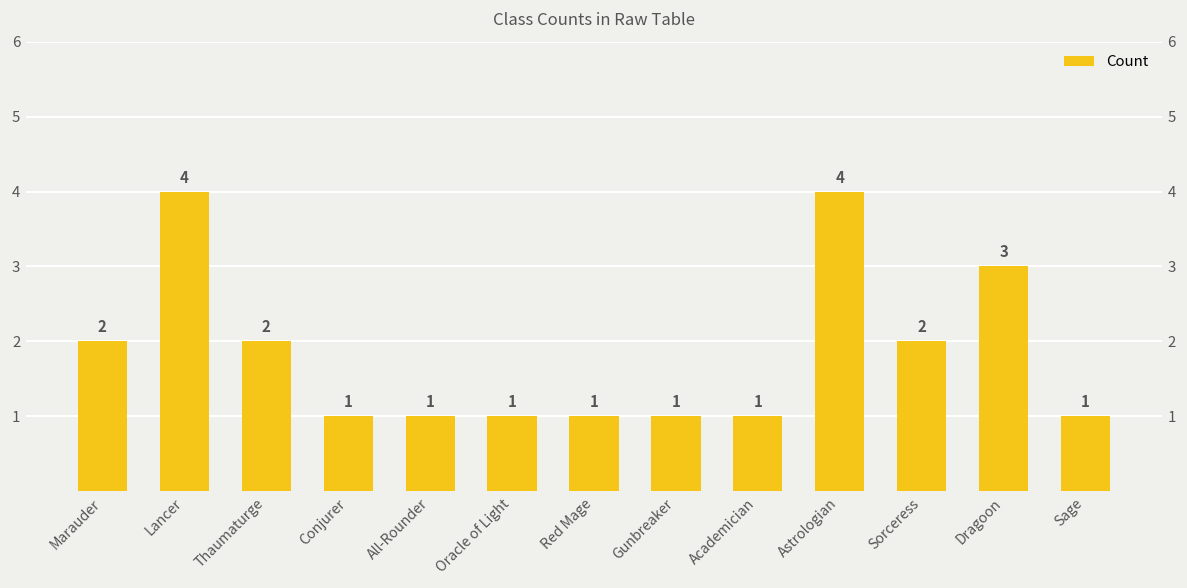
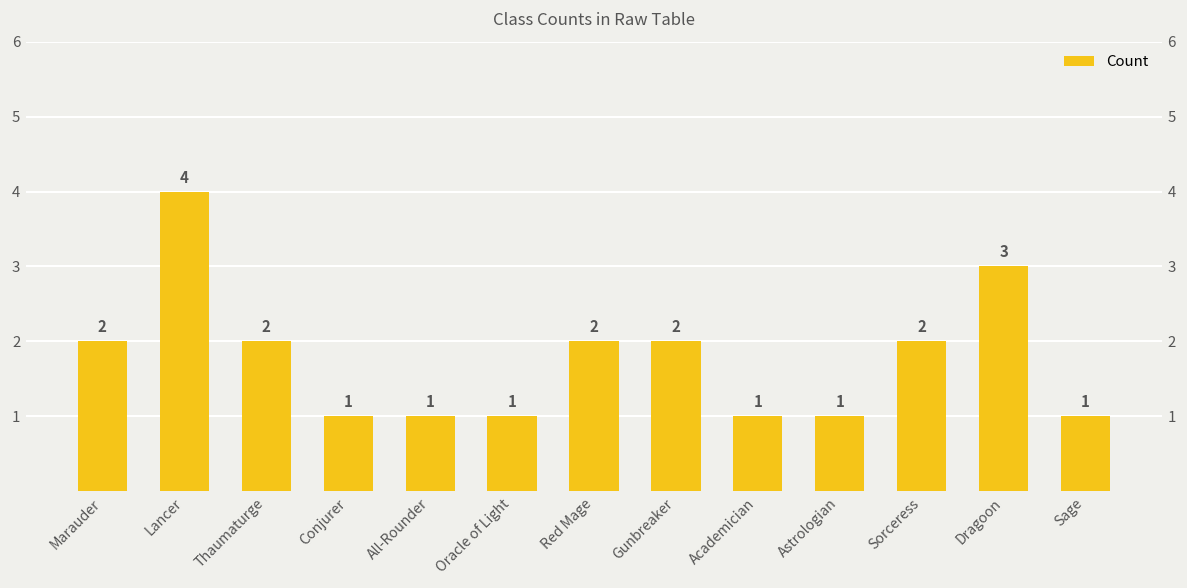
Red Mage: 1 -> 2
Gunbreaker: 1 -> 2
Astrologian: 4 -> 1
